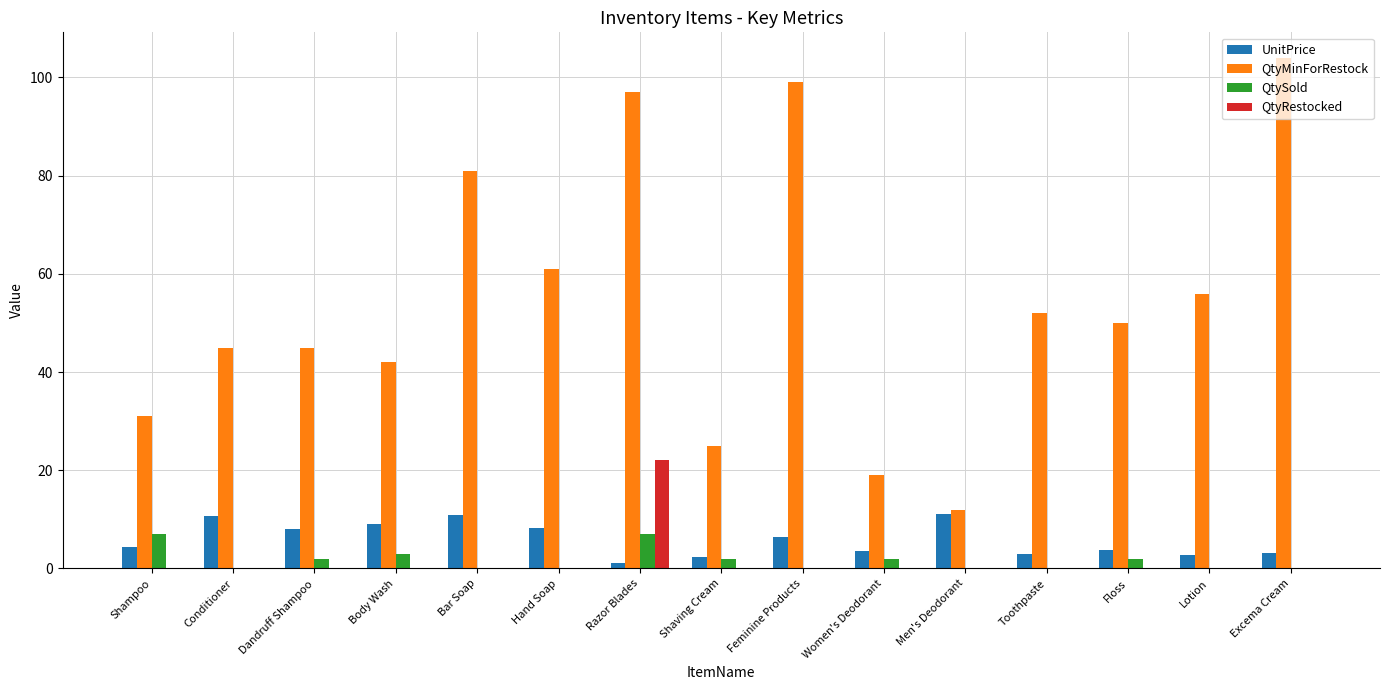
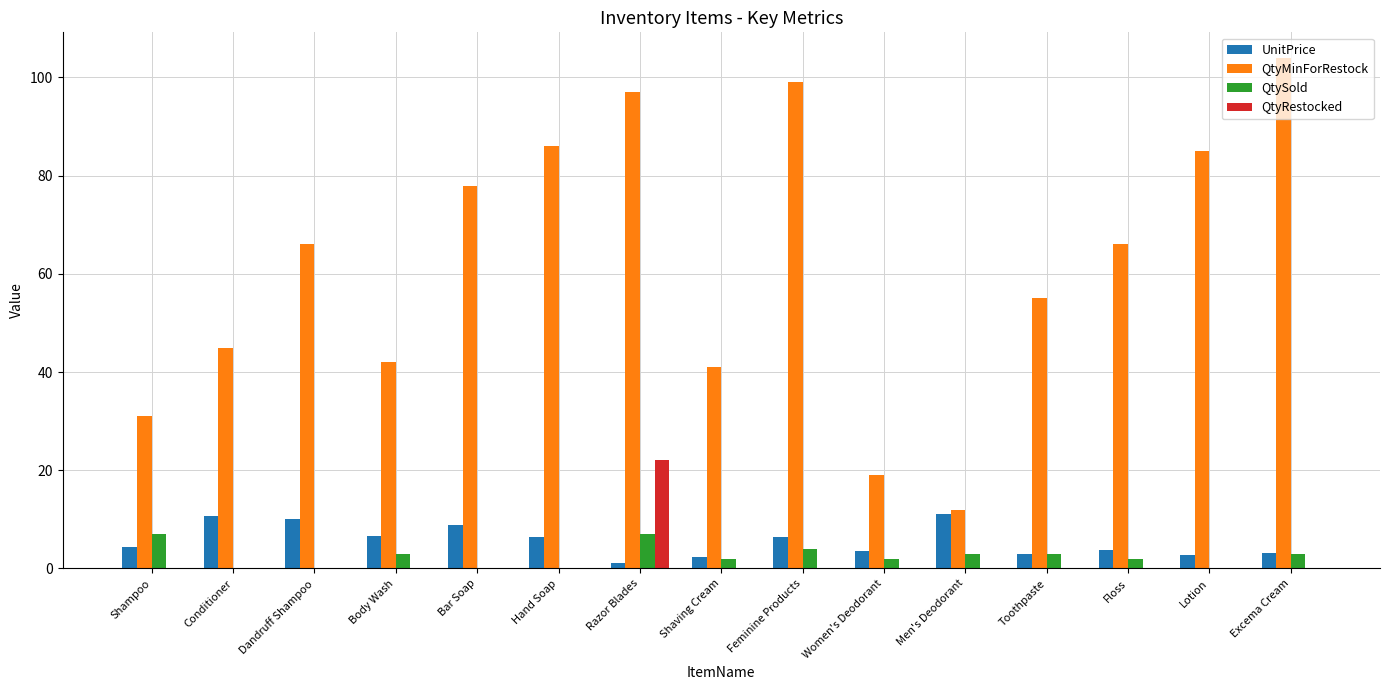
UnitPrice, Dandruff Shampoo: 8 -> 10
QtyMinForRestock, Dandruff Shampoo: 45 -> 66
QtySold, Dandruff Shampoo: 2 -> 0
UnitPrice, Body Wash: 9 -> 7
UnitPrice, Bar Soap: 11 -> 9
QtyMinForRestock, Bar Soap: 81 -> 78
UnitPrice, Hand Soap: 8 -> 6
QtyMinForRestock, Hand Soap: 61 -> 86
QtyMinForRestock, Shaving Cream: 25 -> 41
QtySold, Feminine Products: 0 -> 4
QtySold, Men's Deodorant: 0 -> 3
QtyMinForRestock, Toothpaste: 52 -> 55
QtySold, Toothpaste: 0 -> 3
QtyMinForRestock, Floss: 50 -> 66
QtyMinForRestock, Lotion: 56 -> 85
QtySold, Excema Cream: 0 -> 3
